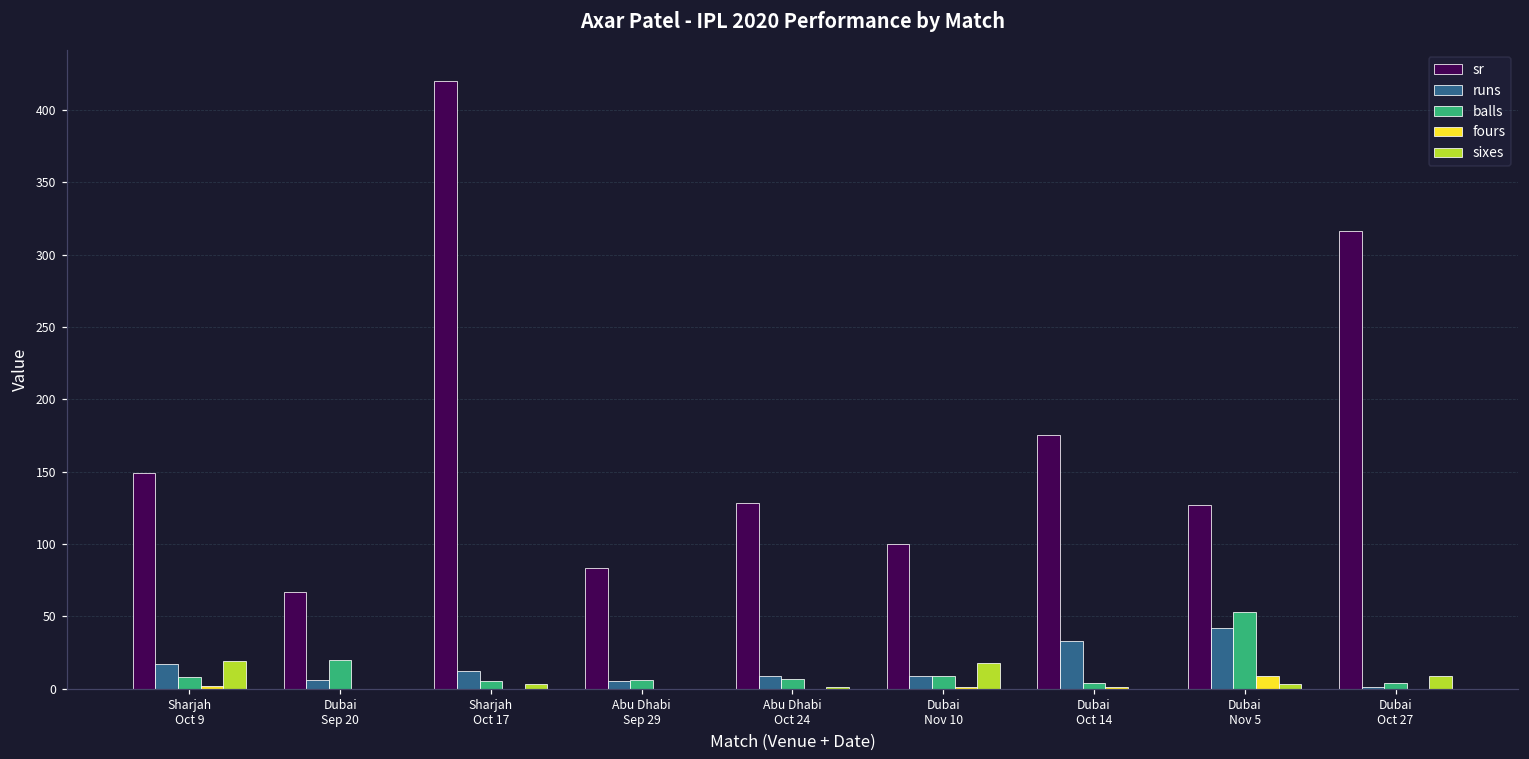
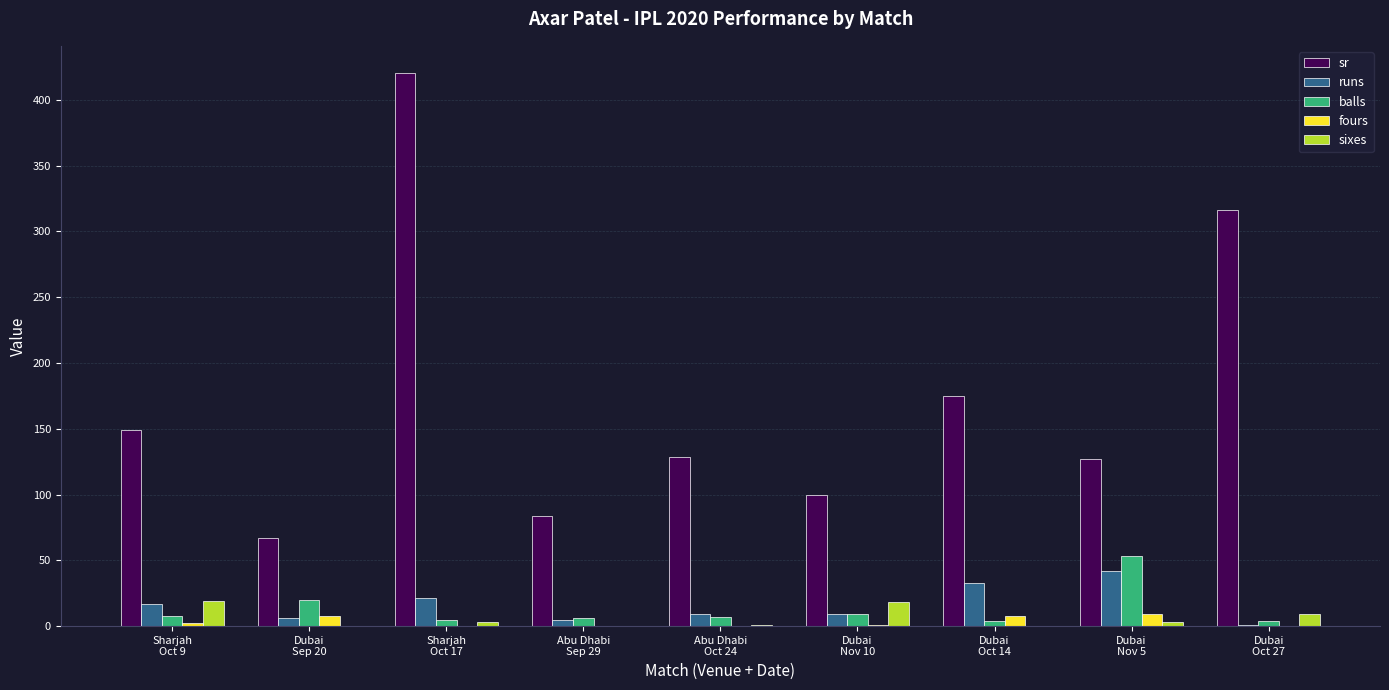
fours, Dubai Sep 20: 0 -> 8
runs, Sharjah Oct 17: 12 -> 21
fours, Dubai Oct 14: 1 -> 8
